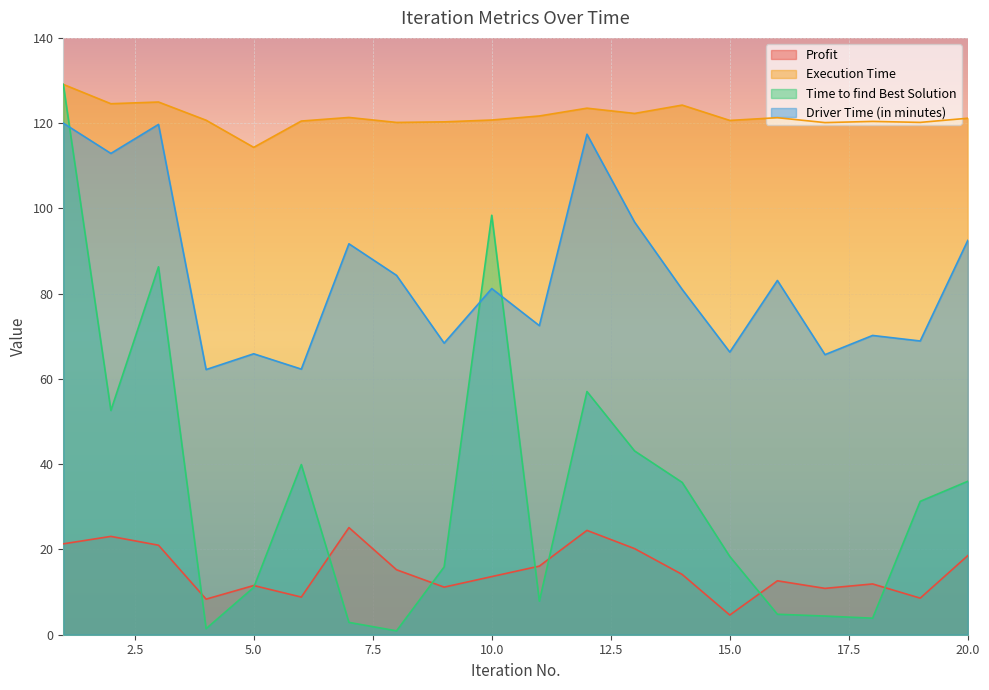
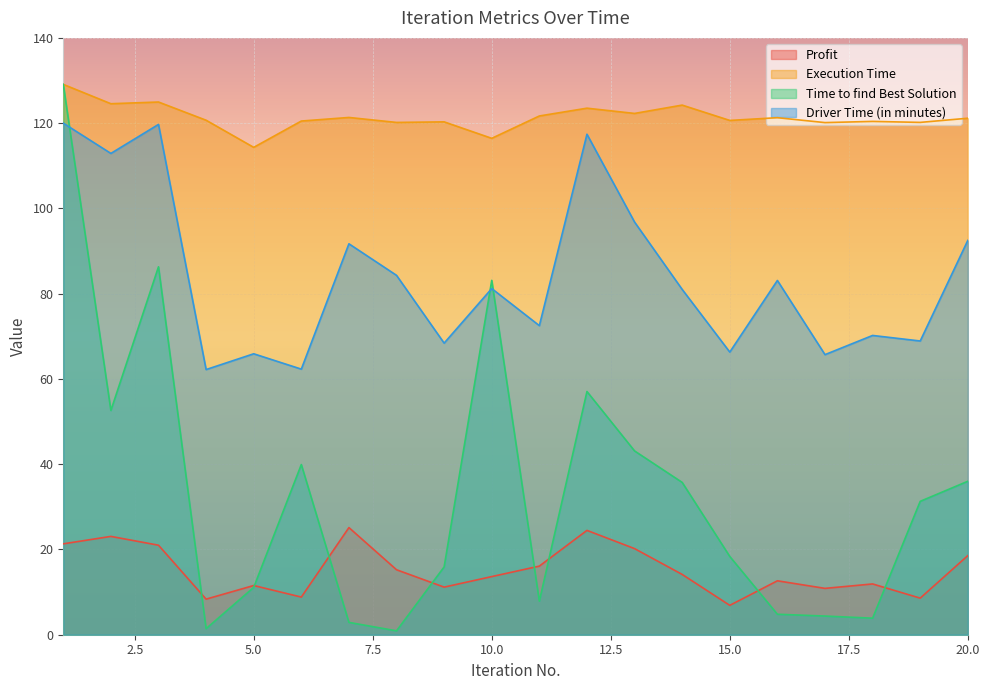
Execution Time, 10.0: 121 -> 116
Time to find Best Solution, 10.0: 98 -> 83
Profit, 15.0: 5 -> 7
